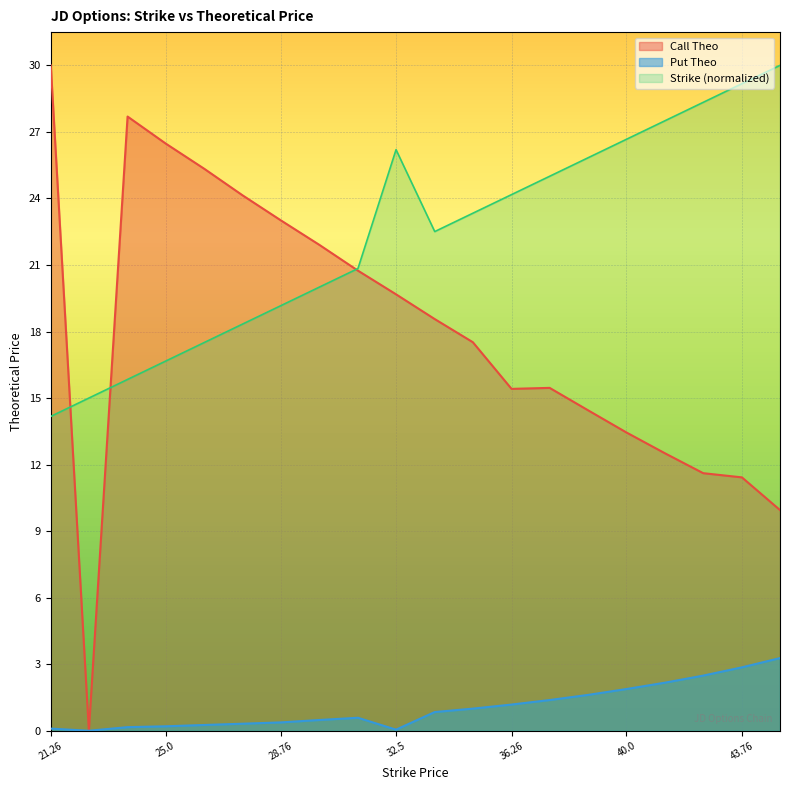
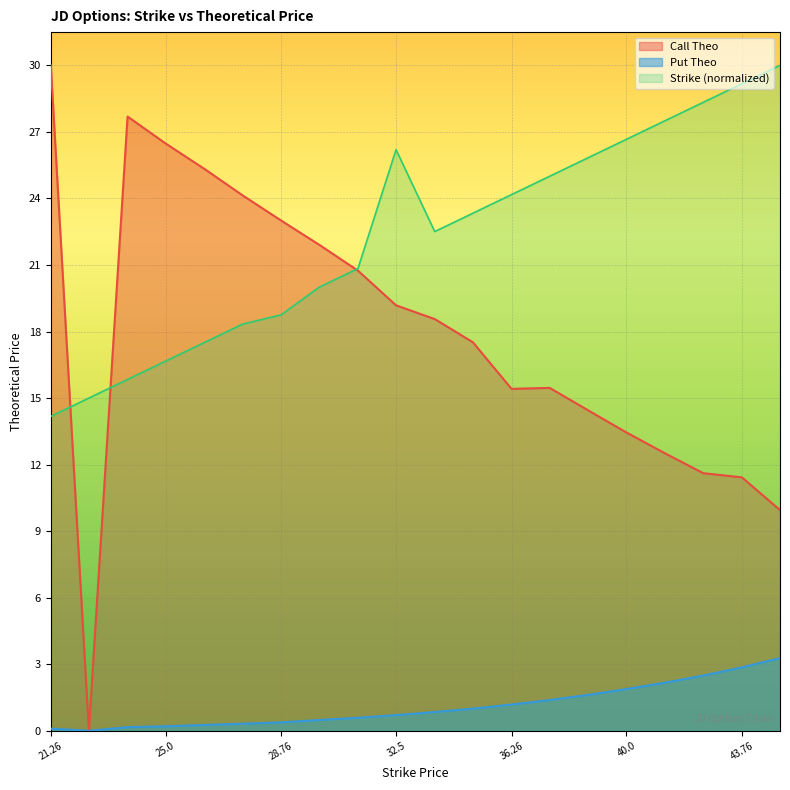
Strike (normalized), 28.76: 19.3 -> 18.9
Call Theo, 32.5: 19.8 -> 19.3
Put Theo, 32.5: 0.1 -> 0.7
